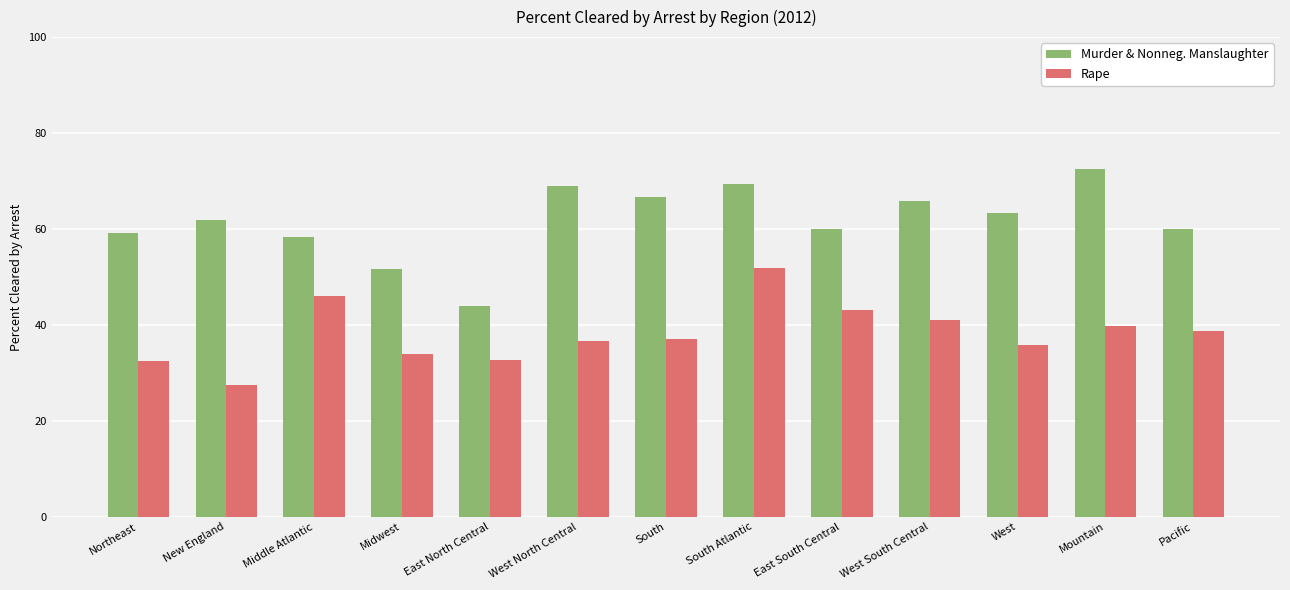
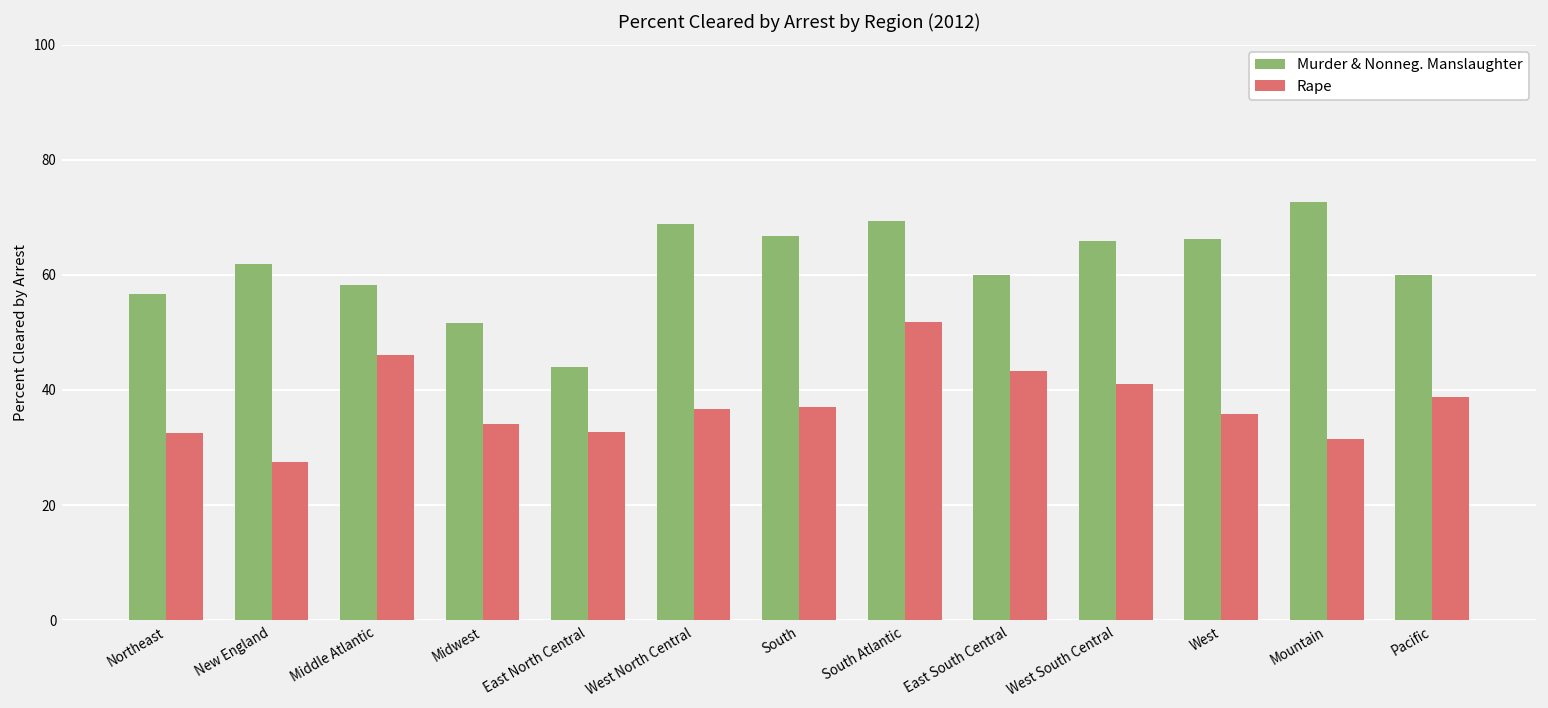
Murder & Nonneg. Manslaughter, Northeast: 59 -> 57
Murder & Nonneg. Manslaughter, West: 63 -> 66
Rape, Mountain: 40 -> 31
